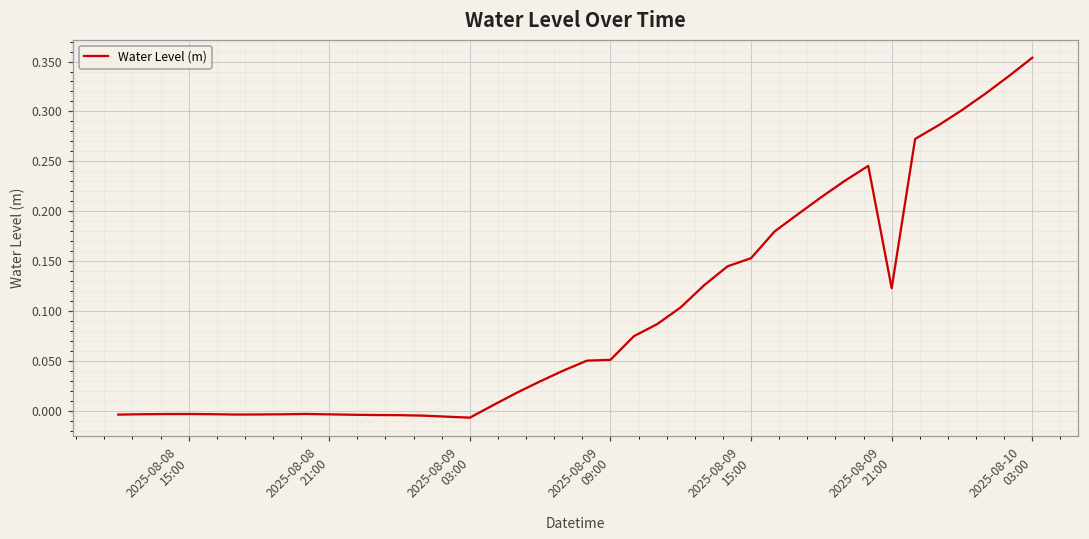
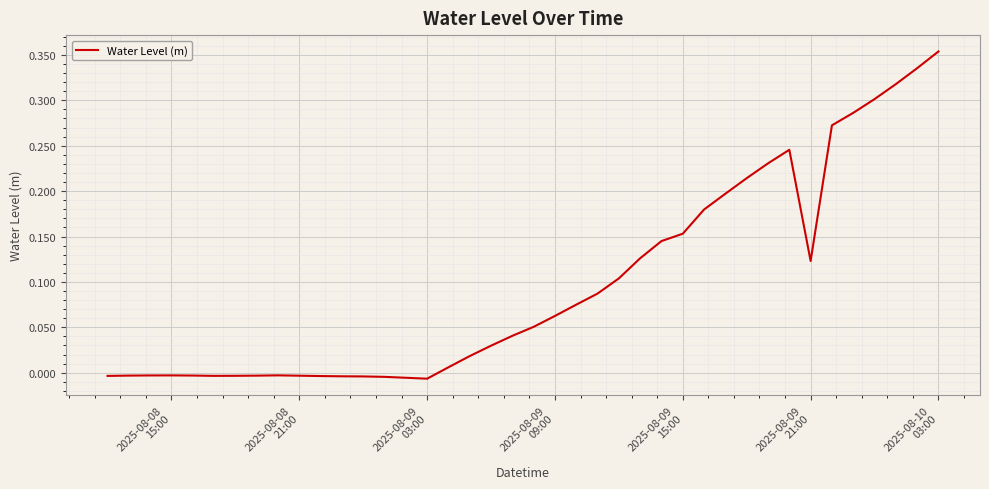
2025-08-09 09:00: 0.05 -> 0.06
